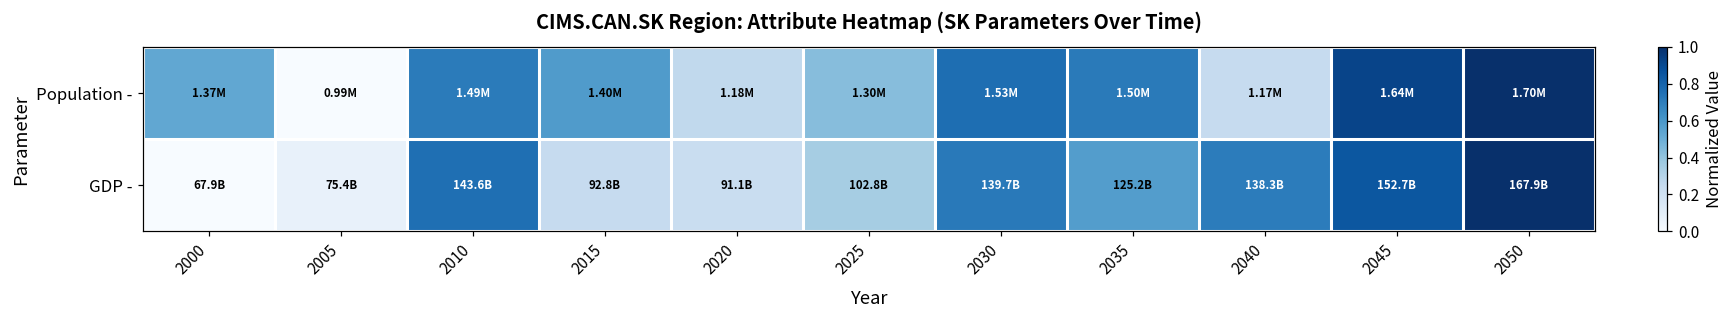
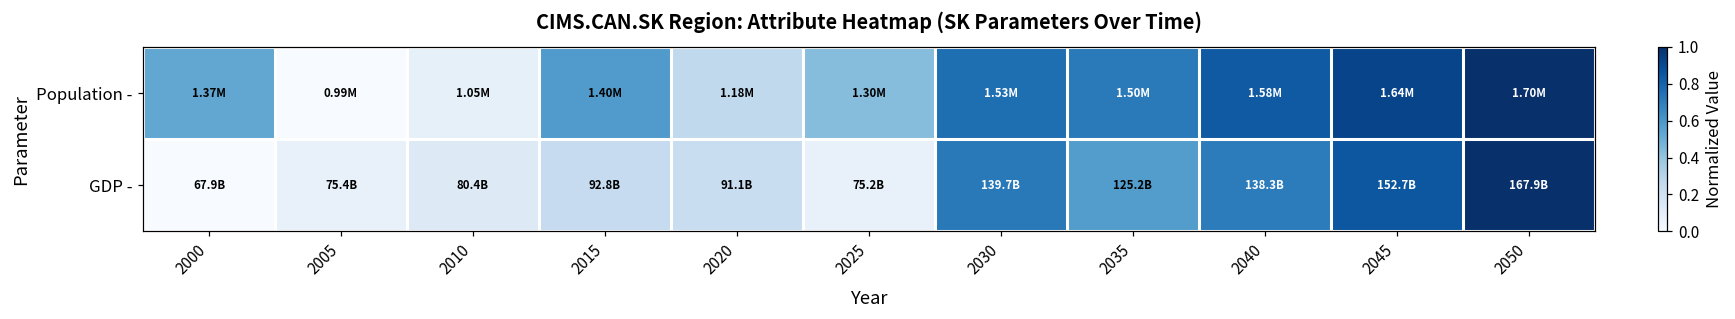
Population -, 2010: 1.49M -> 1.05M
Population -, 2040: 1.17M -> 1.58M
GDP -, 2010: 143.6B -> 80.4B
GDP -, 2025: 102.8B -> 75.2B
